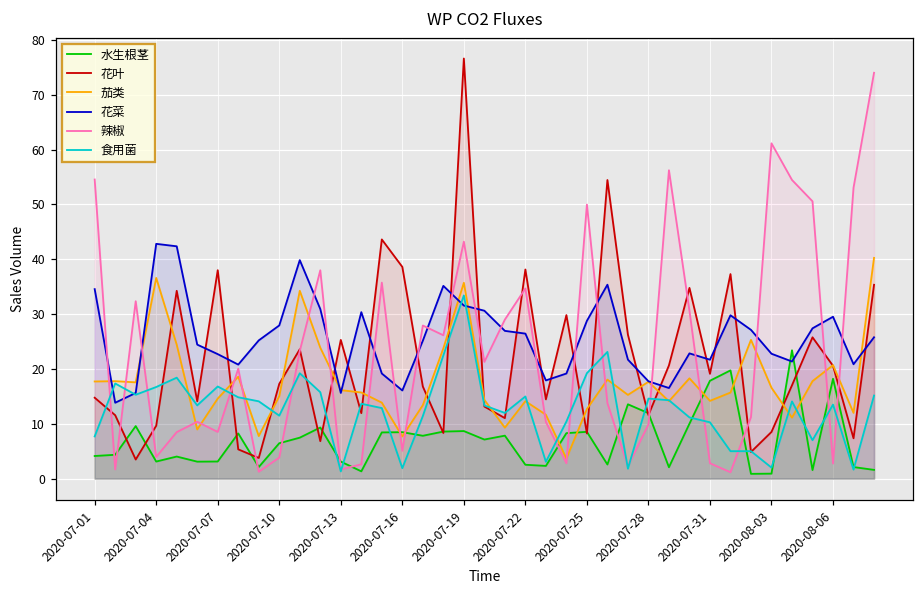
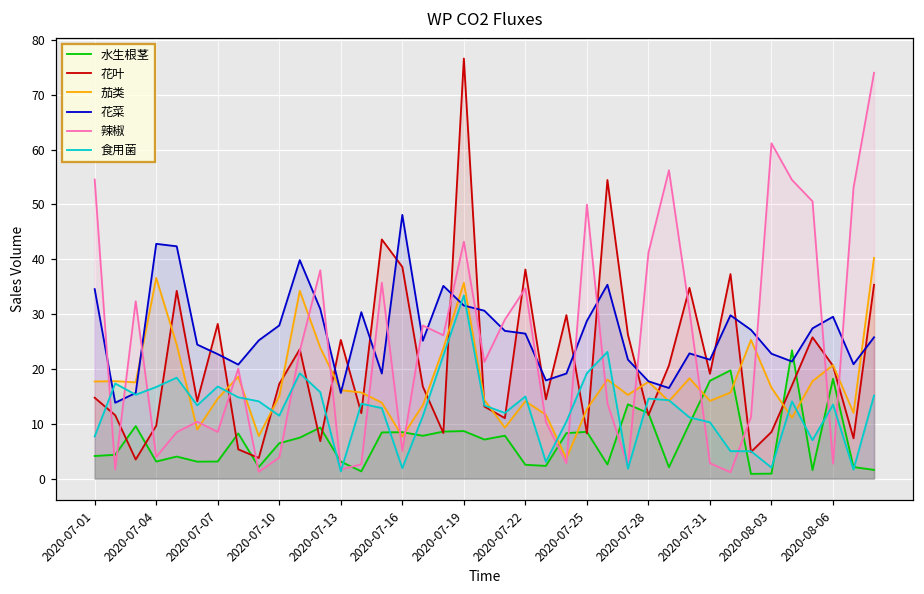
花叶, 2020-07-07: 38 -> 28
花菜, 2020-07-16: 16 -> 48
辣椒, 2020-07-28: 10 -> 41
